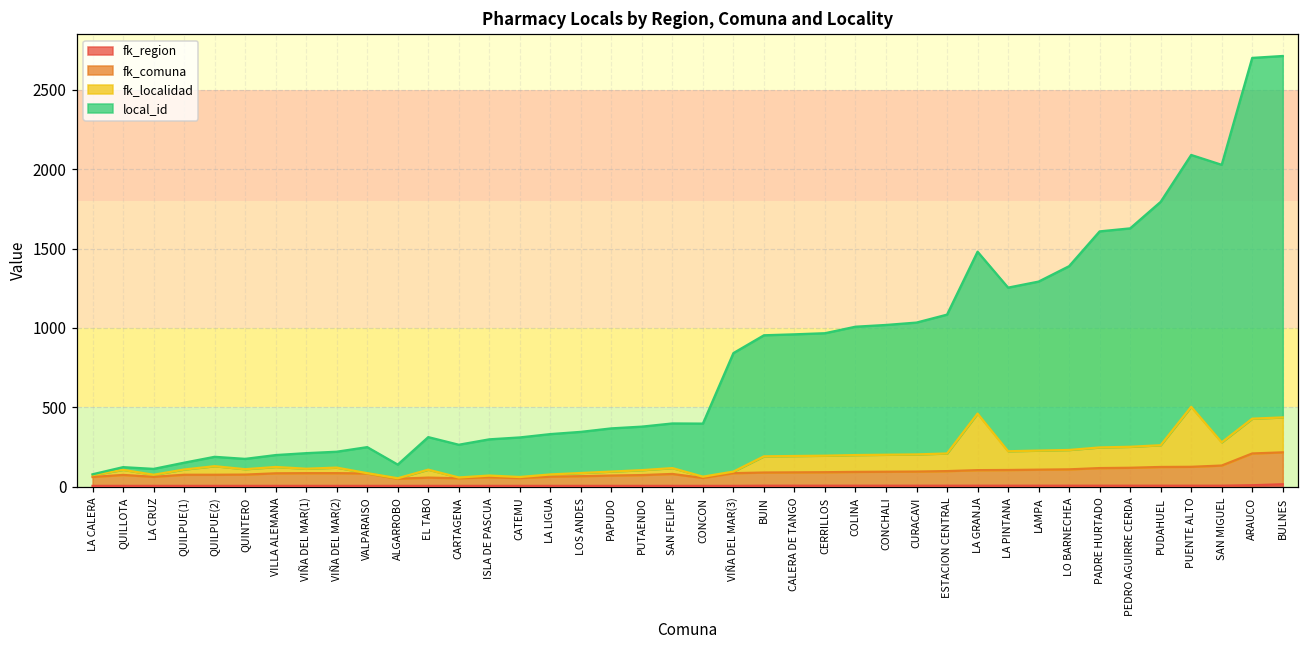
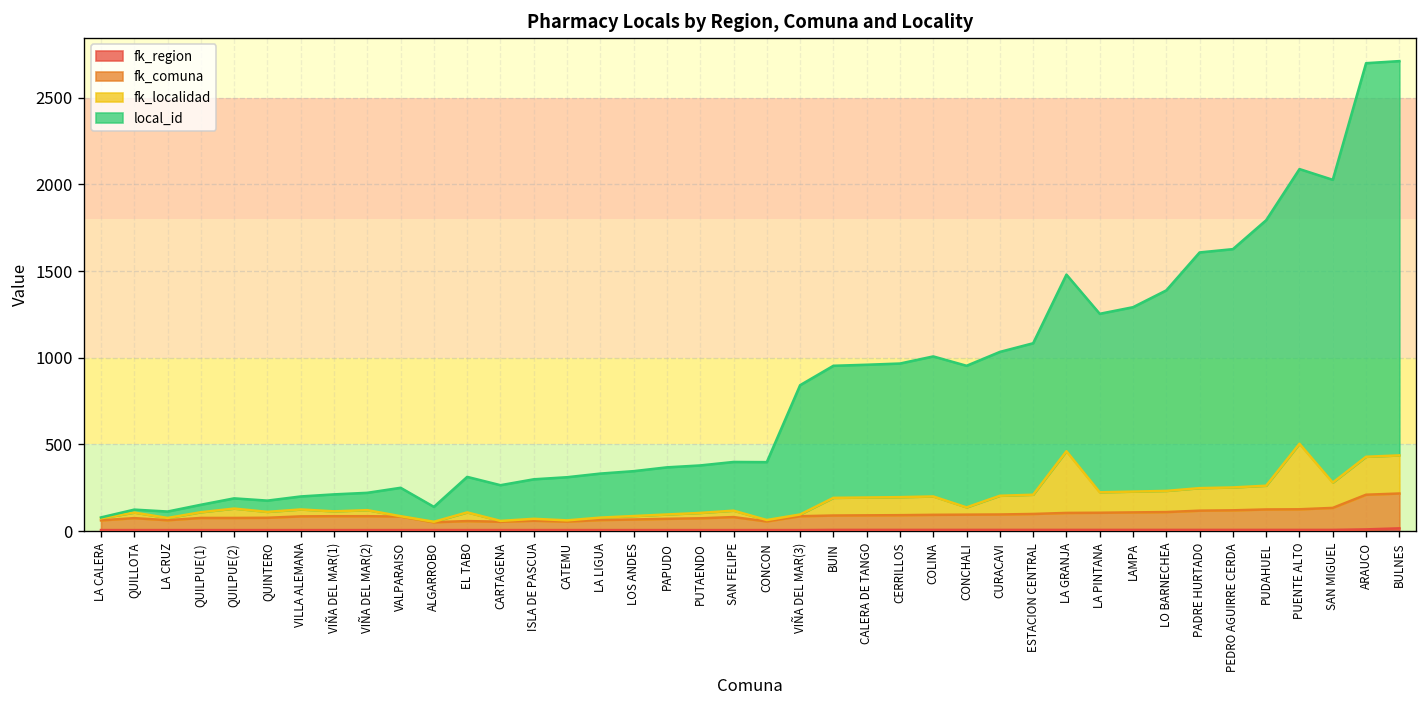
fk_localidad, CONCHALI: 110 -> 40
